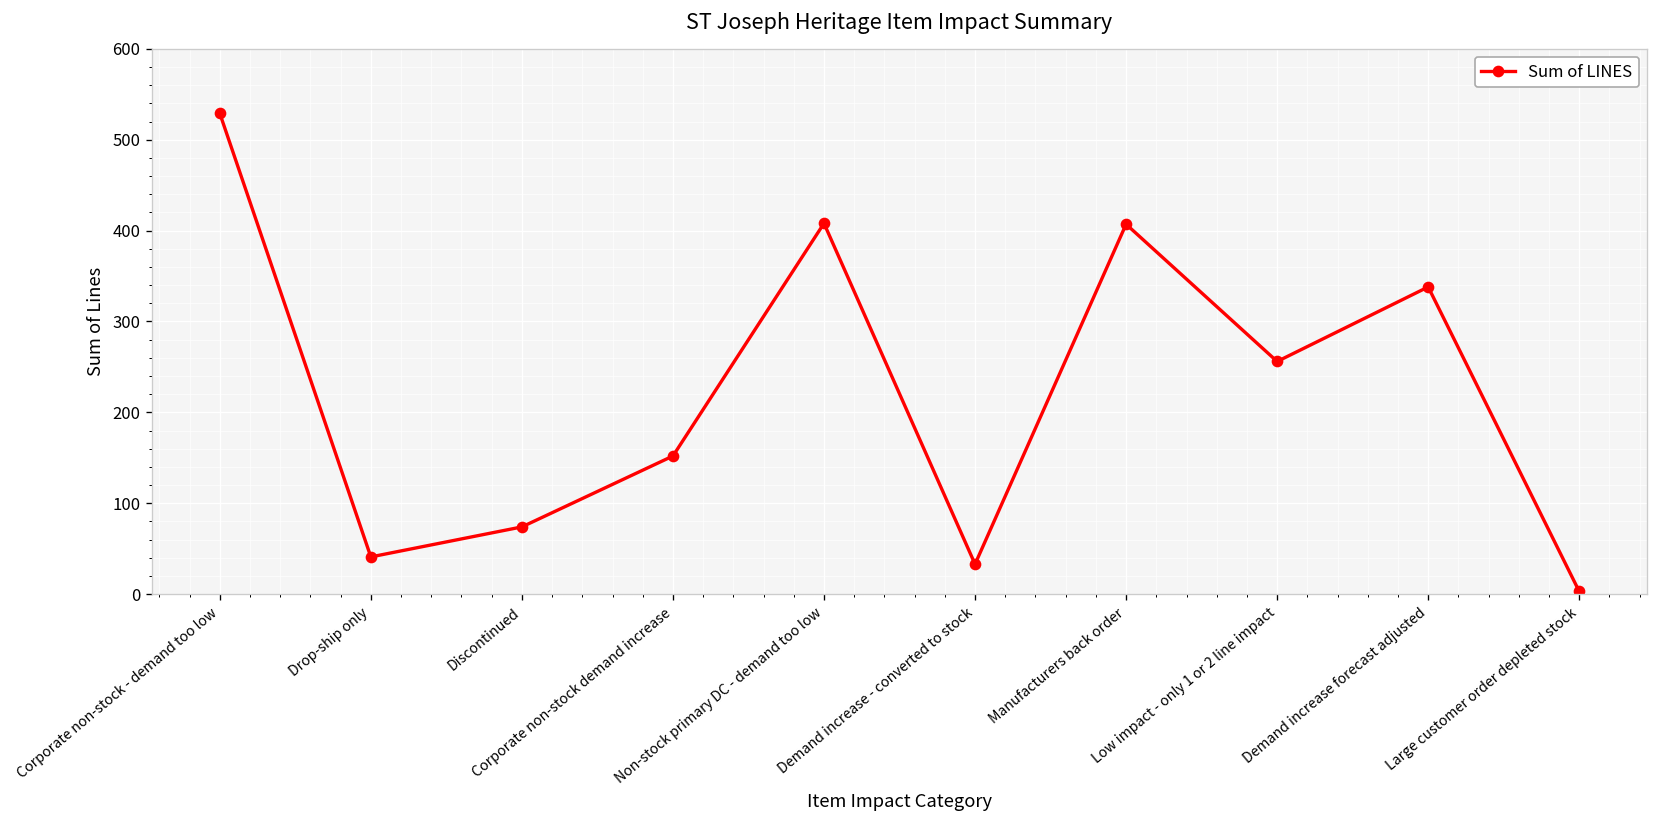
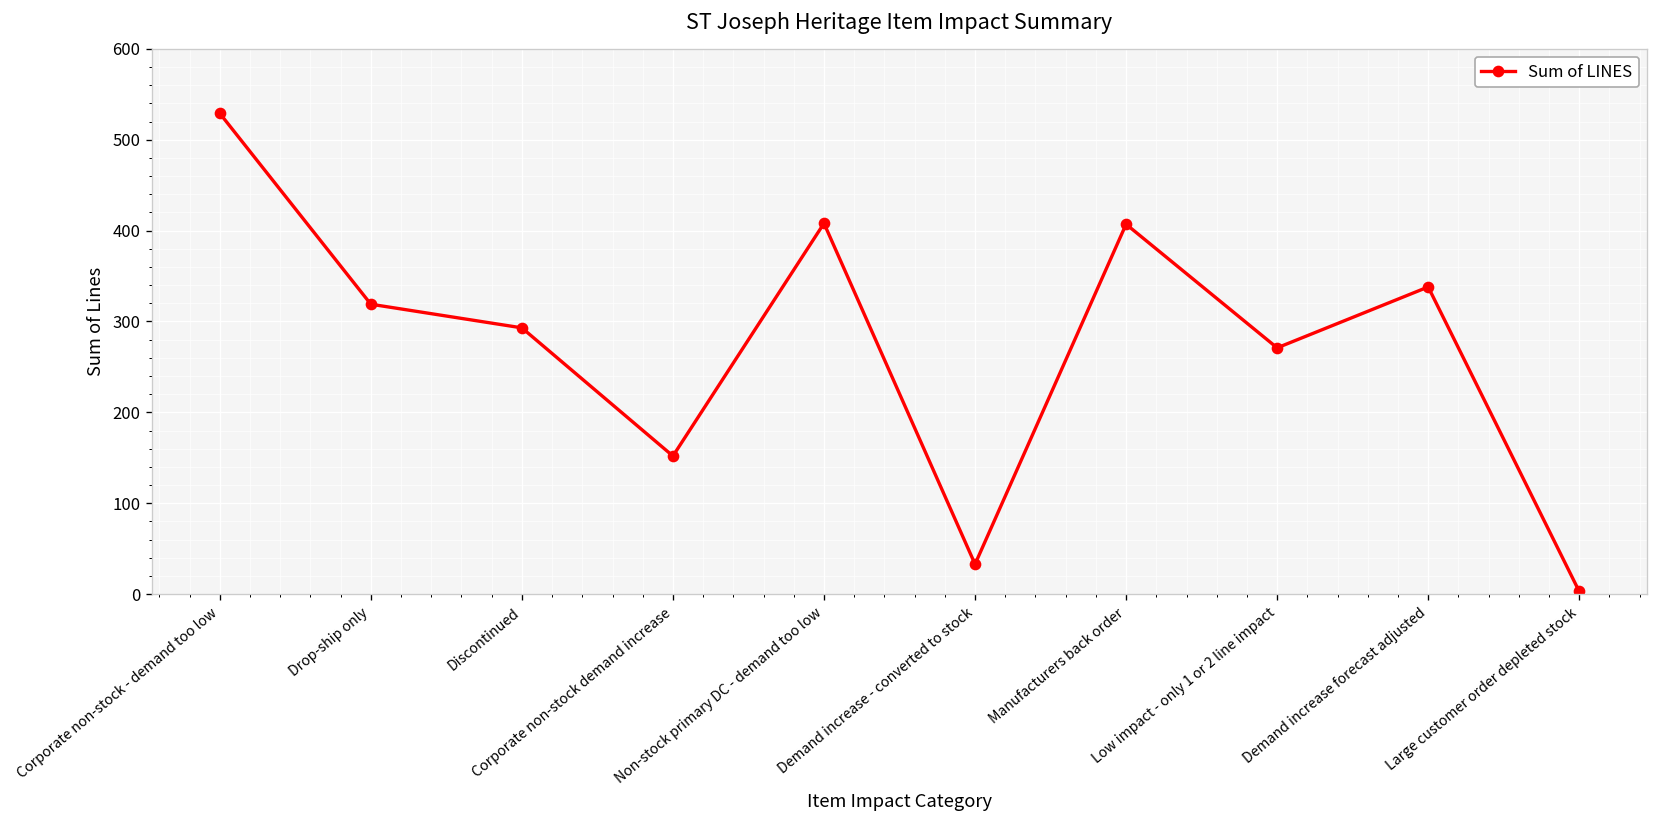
Drop-ship only: 40 -> 320
Discontinued: 70 -> 290
Low impact - only 1 or 2 line impact: 260 -> 270
